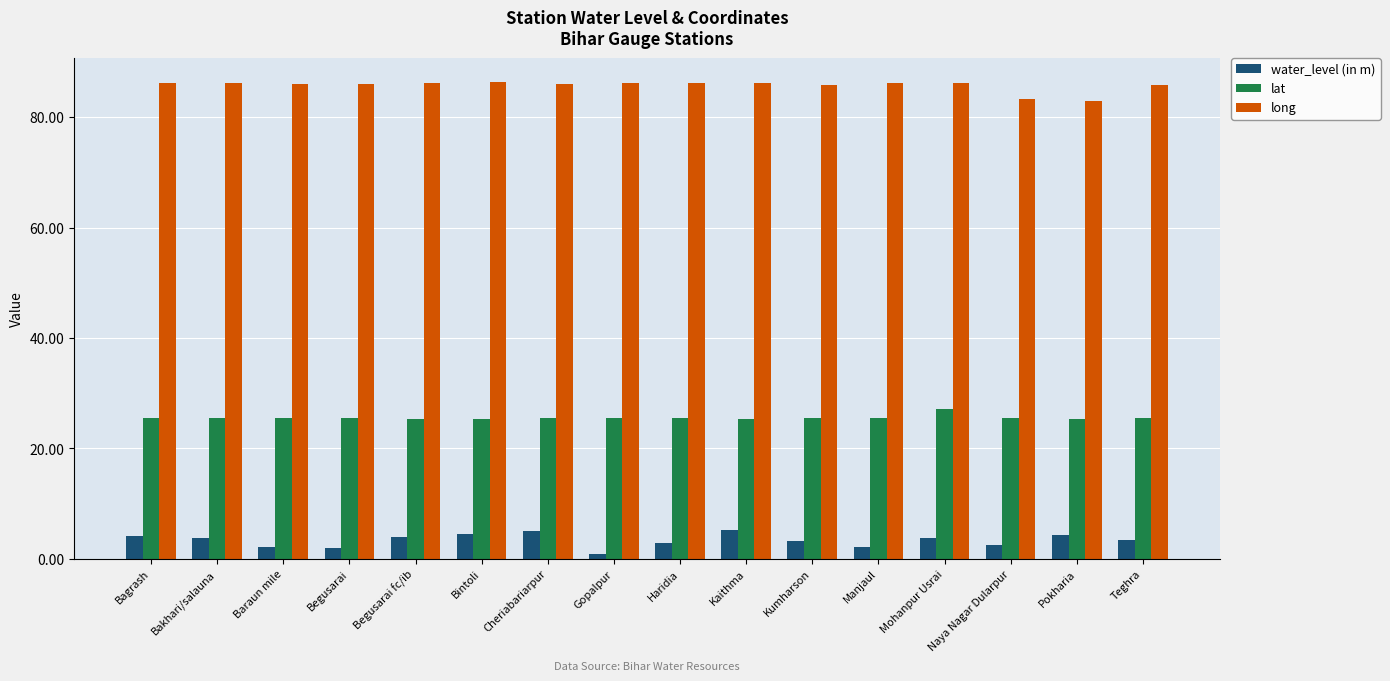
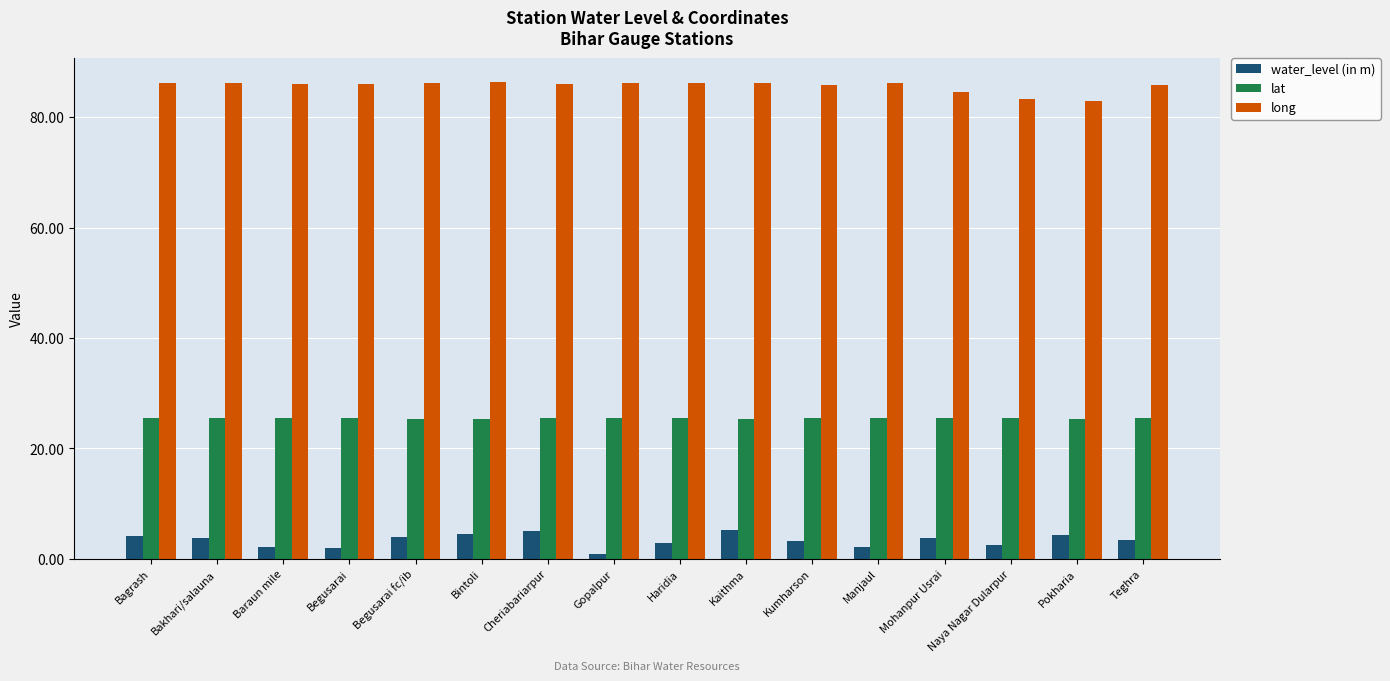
lat, Mohanpur Usrai: 27 -> 26
long, Mohanpur Usrai: 86 -> 85
